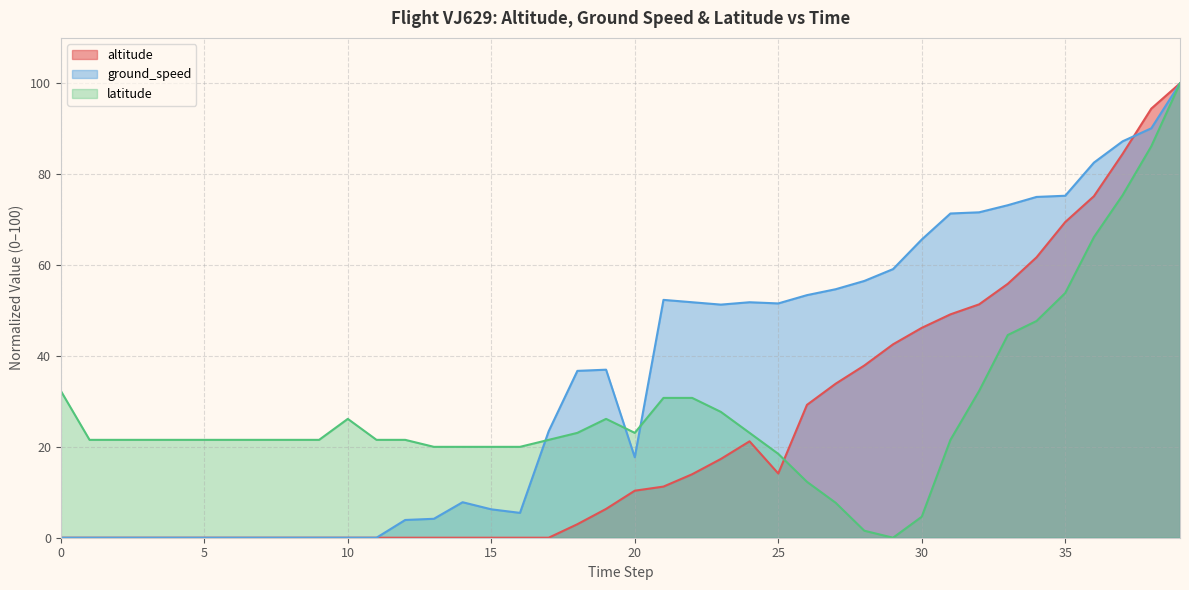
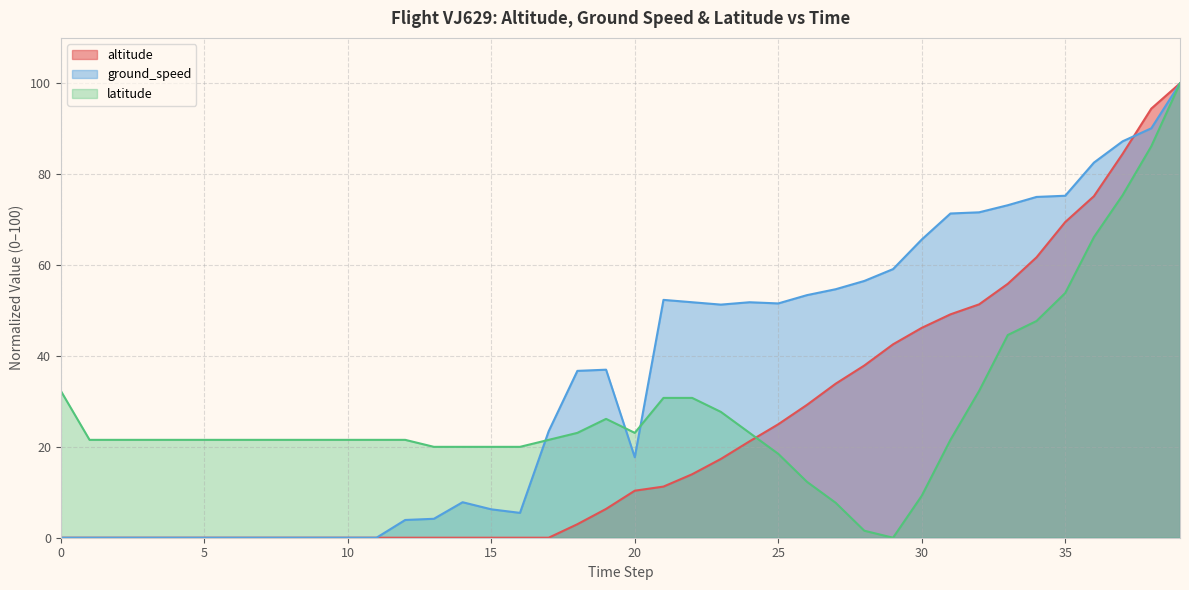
latitude, 10: 26 -> 22
altitude, 25: 14 -> 25
latitude, 30: 5 -> 9
